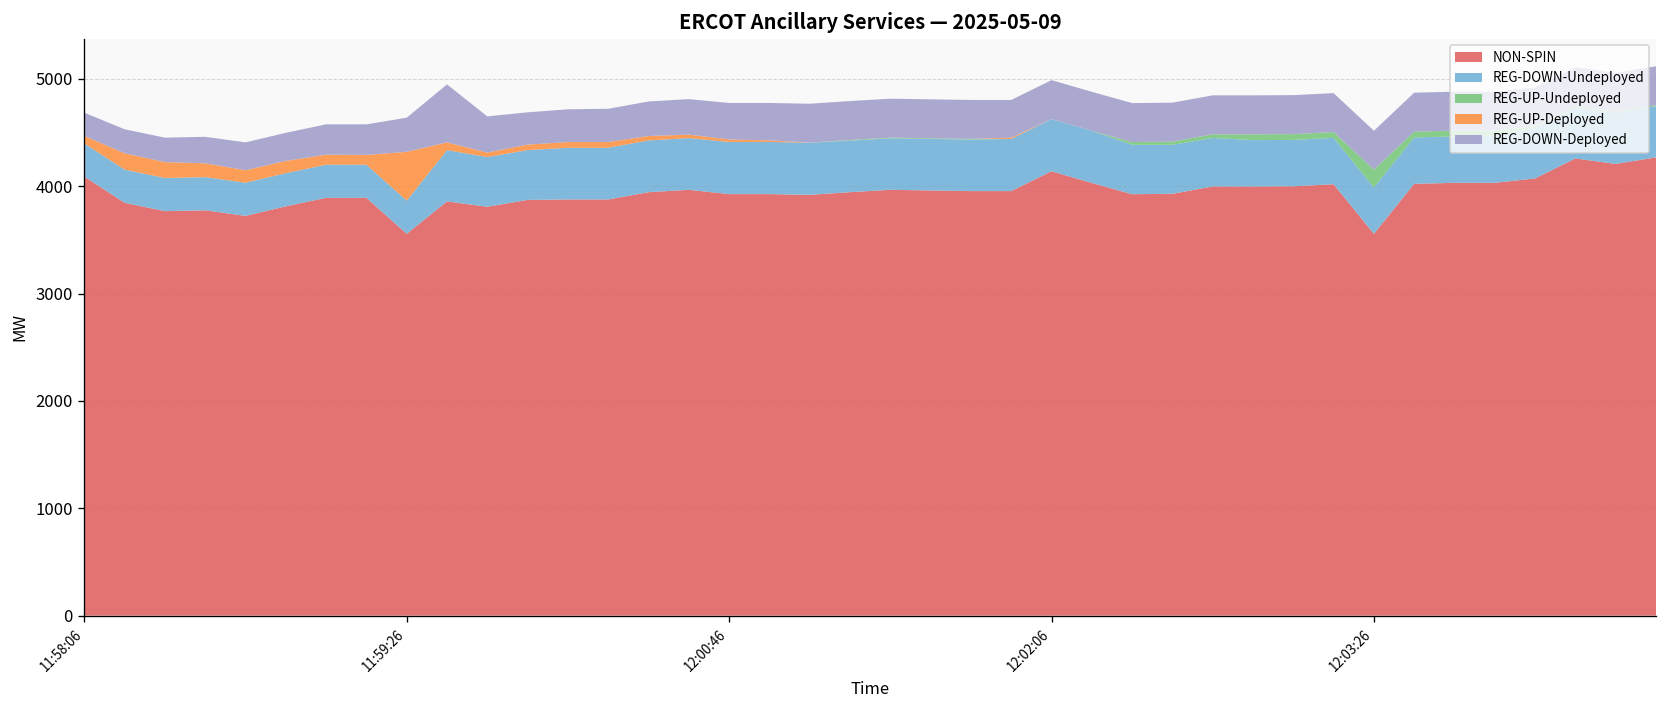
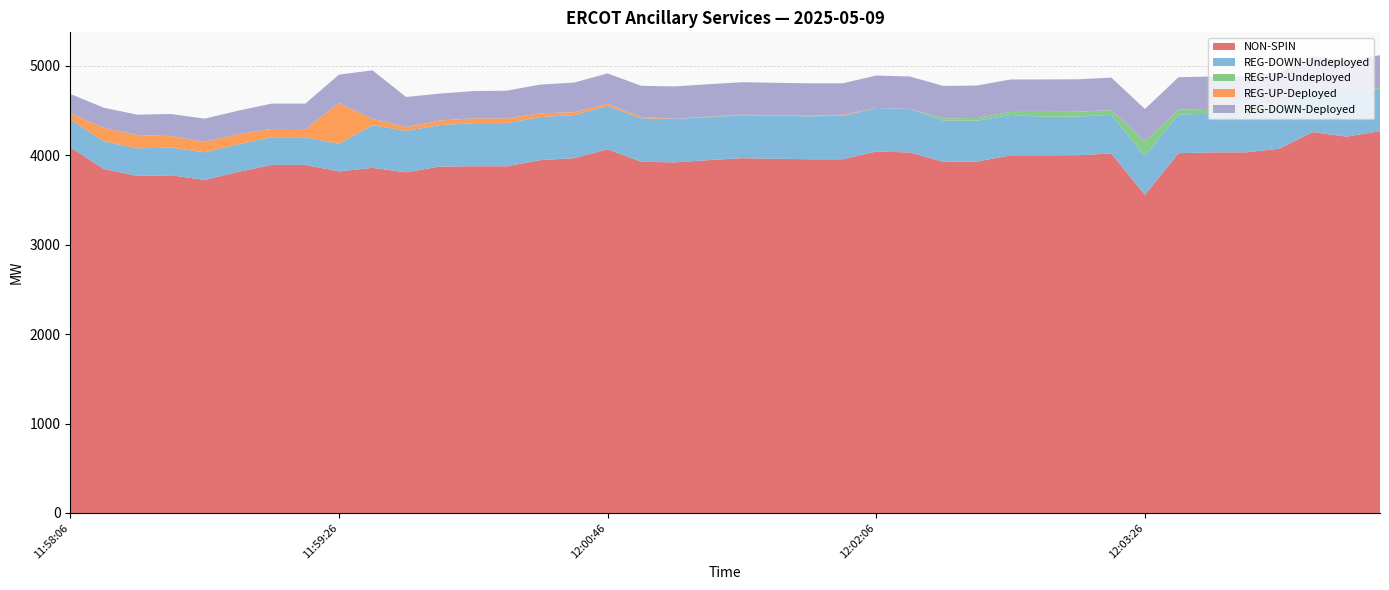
NON-SPIN, 11:59:26: 3600 -> 3800
NON-SPIN, 12:00:46: 3900 -> 4100
NON-SPIN, 12:02:06: 4100 -> 4000
